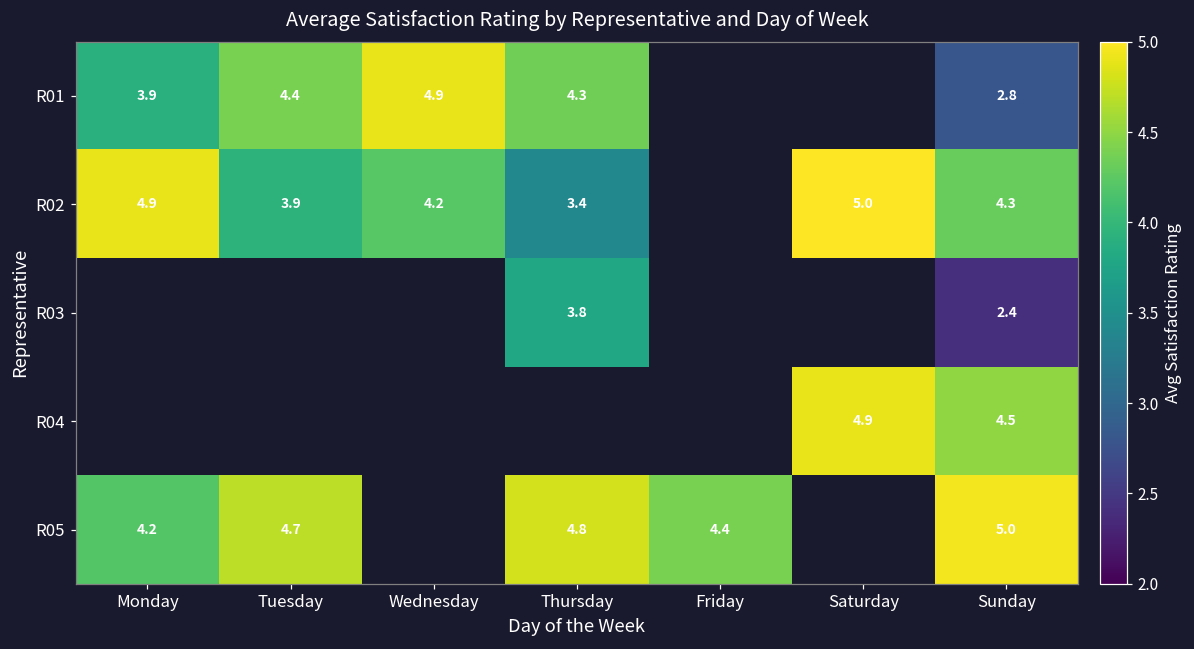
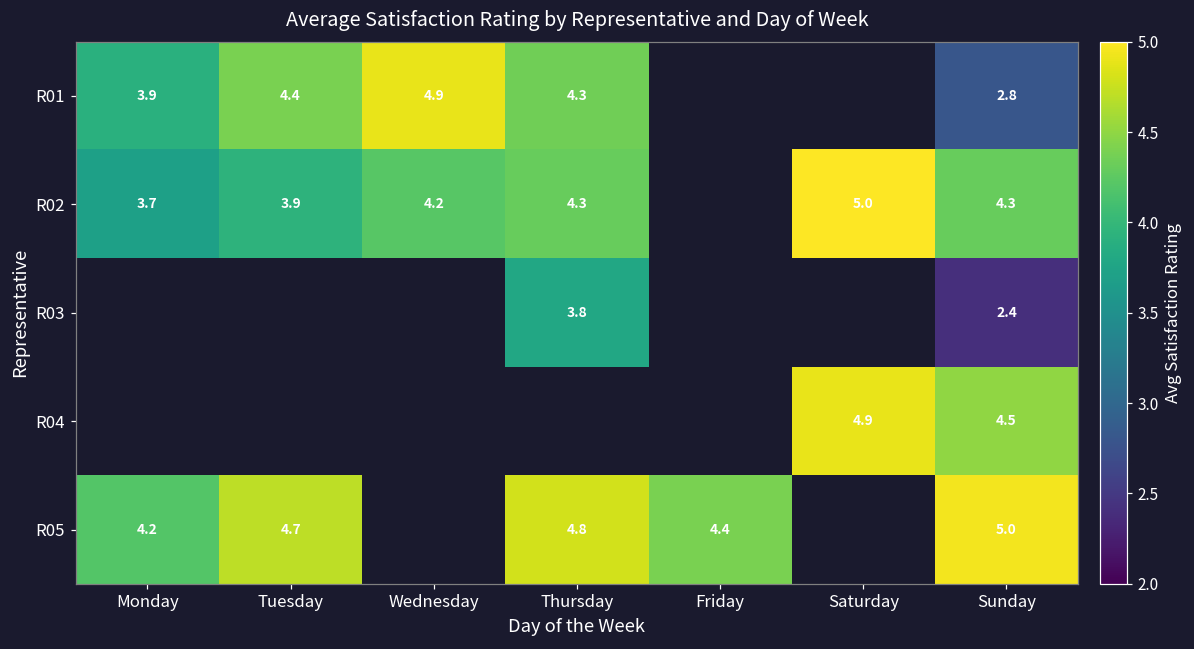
R02, Monday: 4.9 -> 3.7
R02, Thursday: 3.4 -> 4.3
